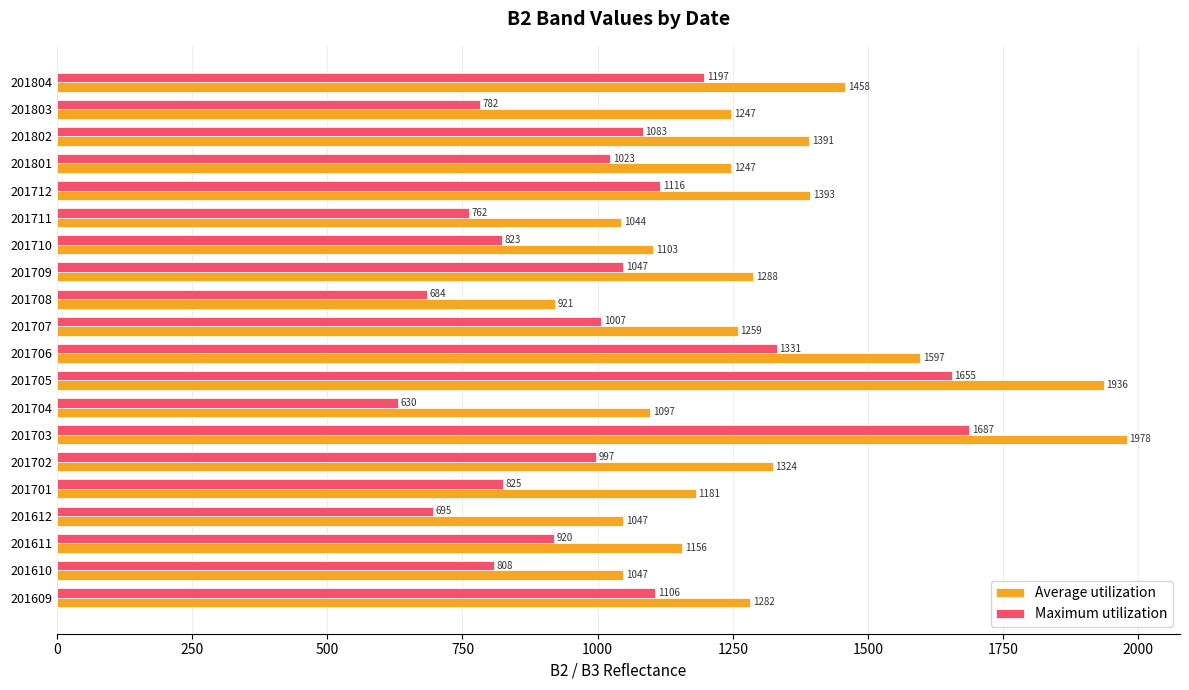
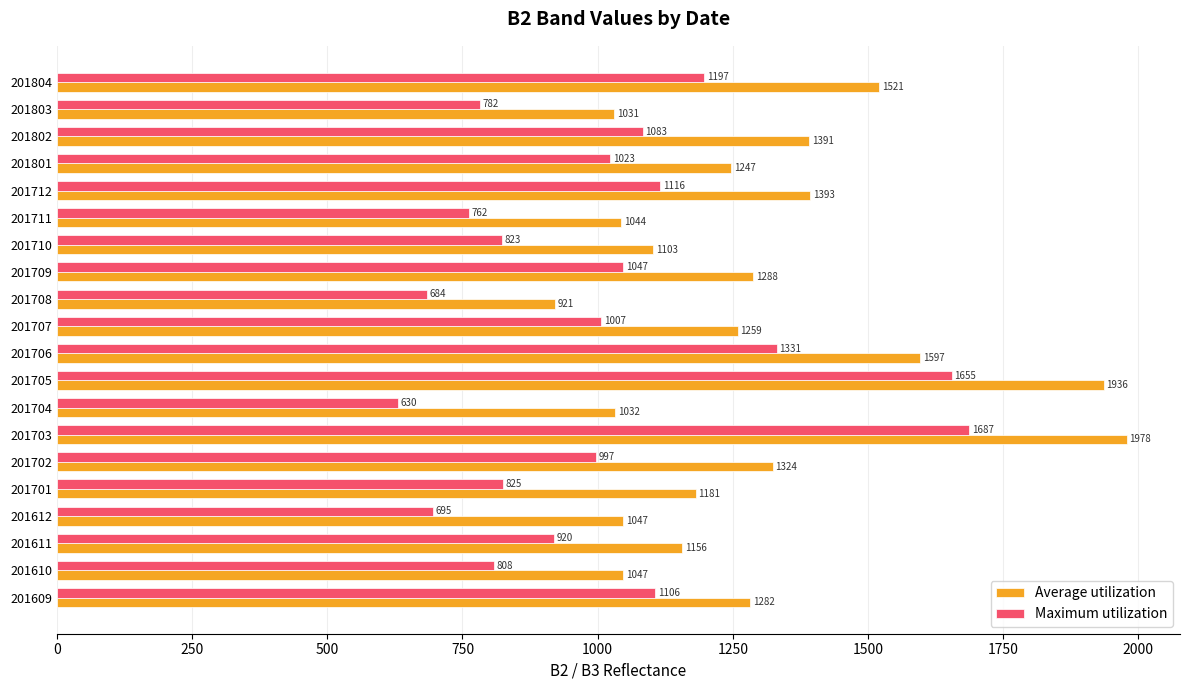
Average utilization, 201804: 1458 -> 1521
Average utilization, 201803: 1247 -> 1031
Average utilization, 201704: 1097 -> 1032
